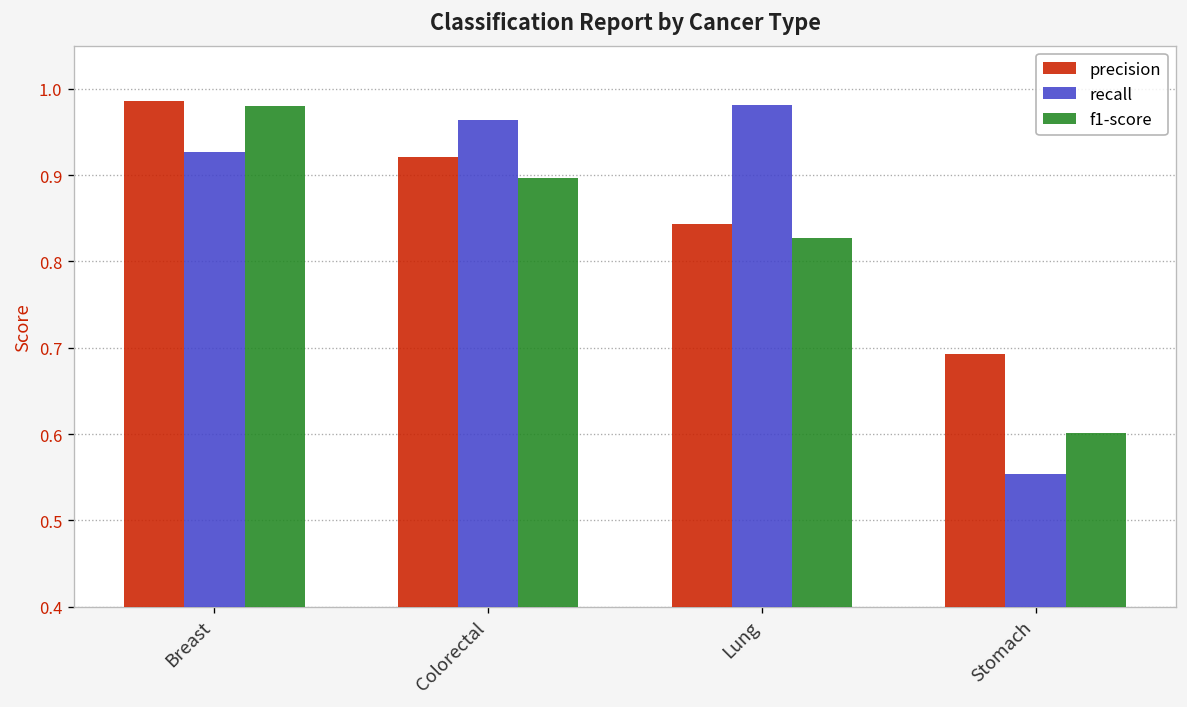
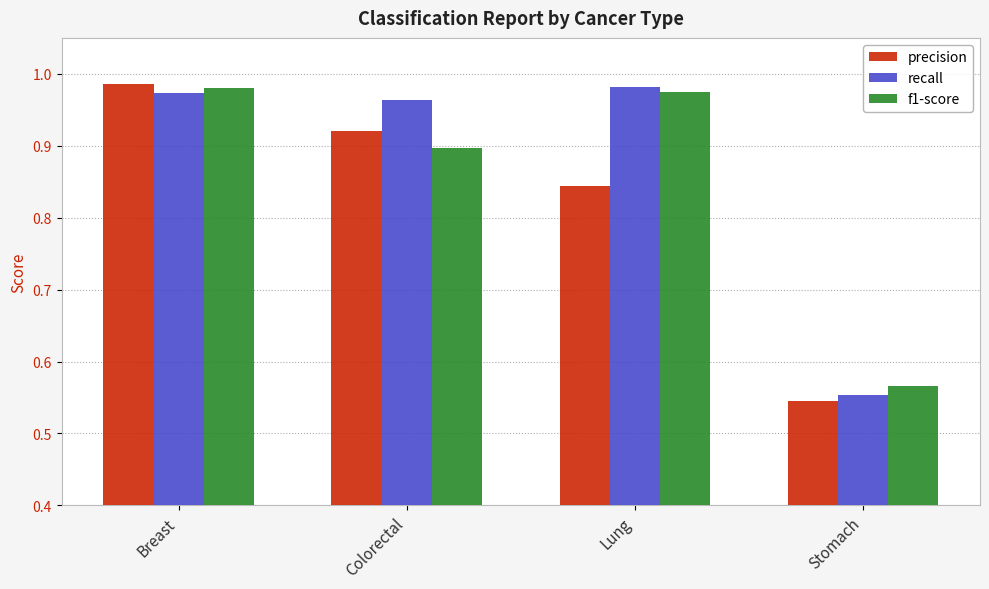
recall, Breast: 0.93 -> 0.97
f1-score, Lung: 0.83 -> 0.97
precision, Stomach: 0.69 -> 0.54
f1-score, Stomach: 0.60 -> 0.57
